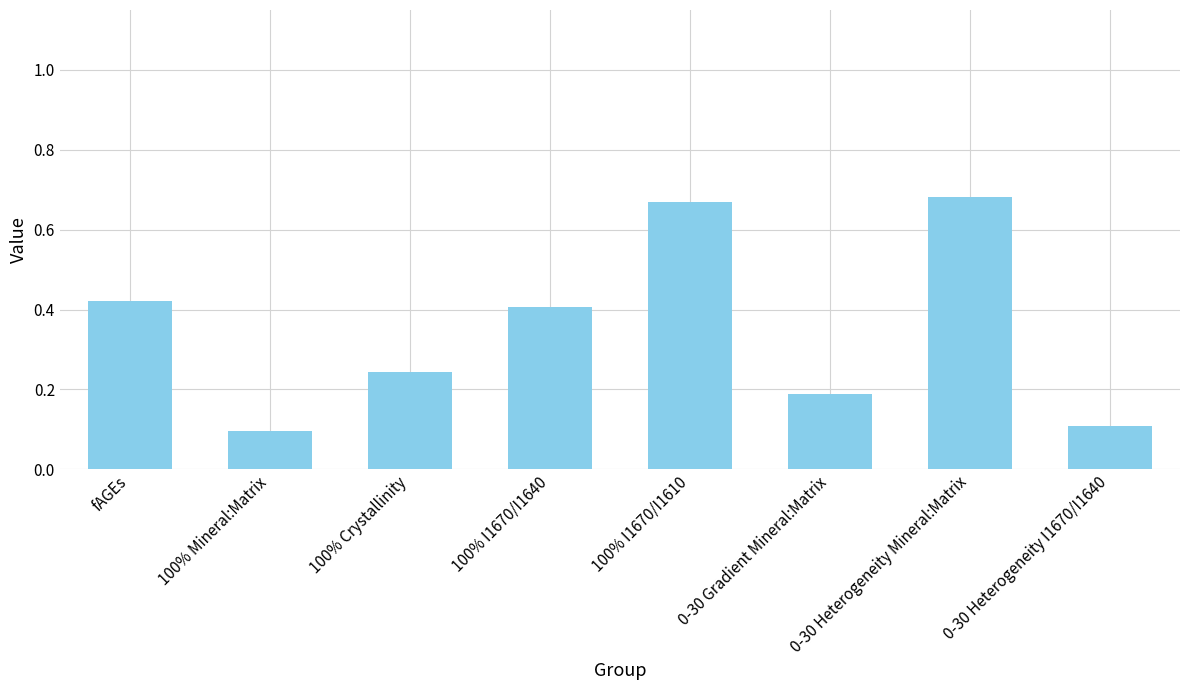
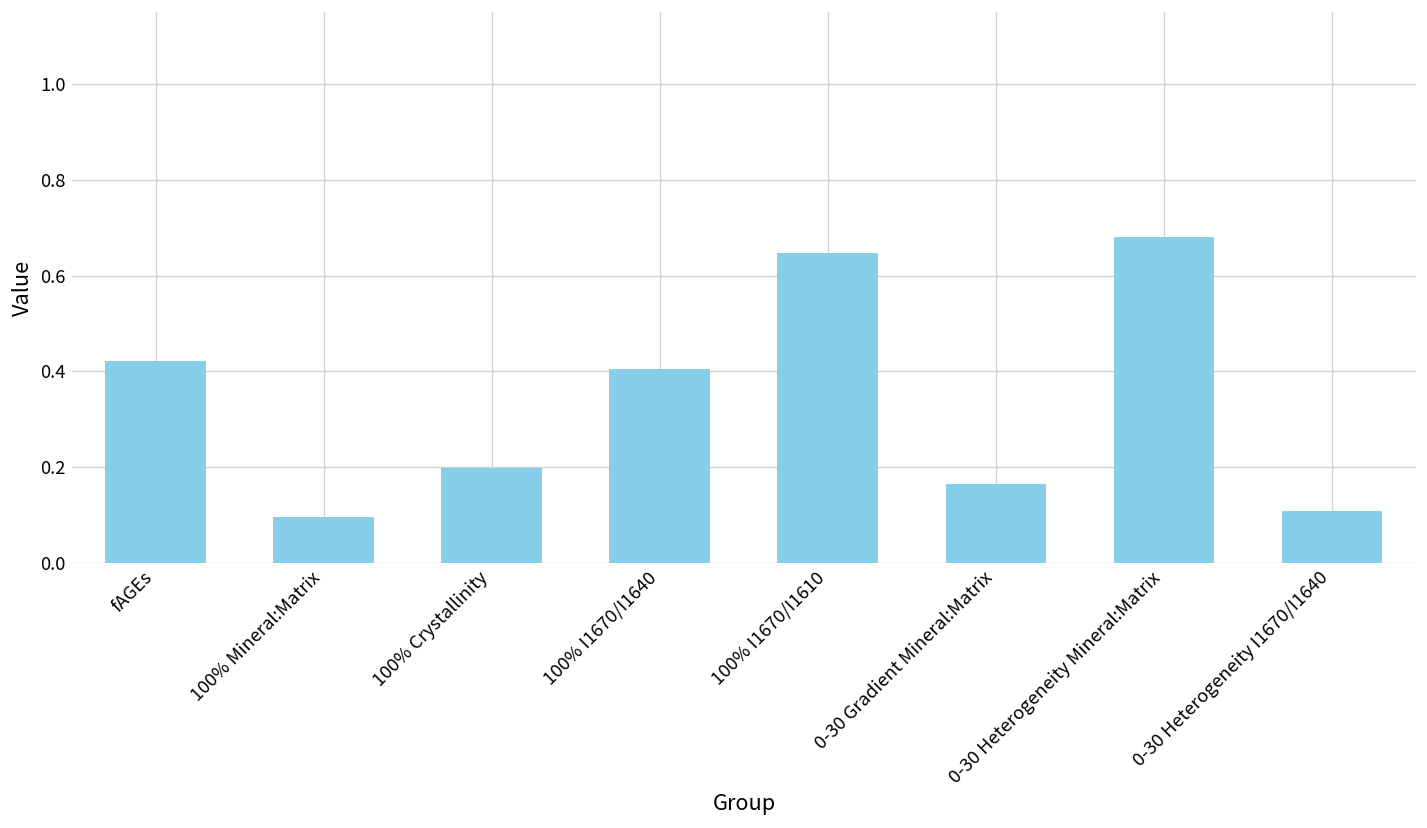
100% Crystallinity: 0.24 -> 0.20
100% I1670/I1610: 0.67 -> 0.65
0-30 Gradient Mineral:Matrix: 0.19 -> 0.17
